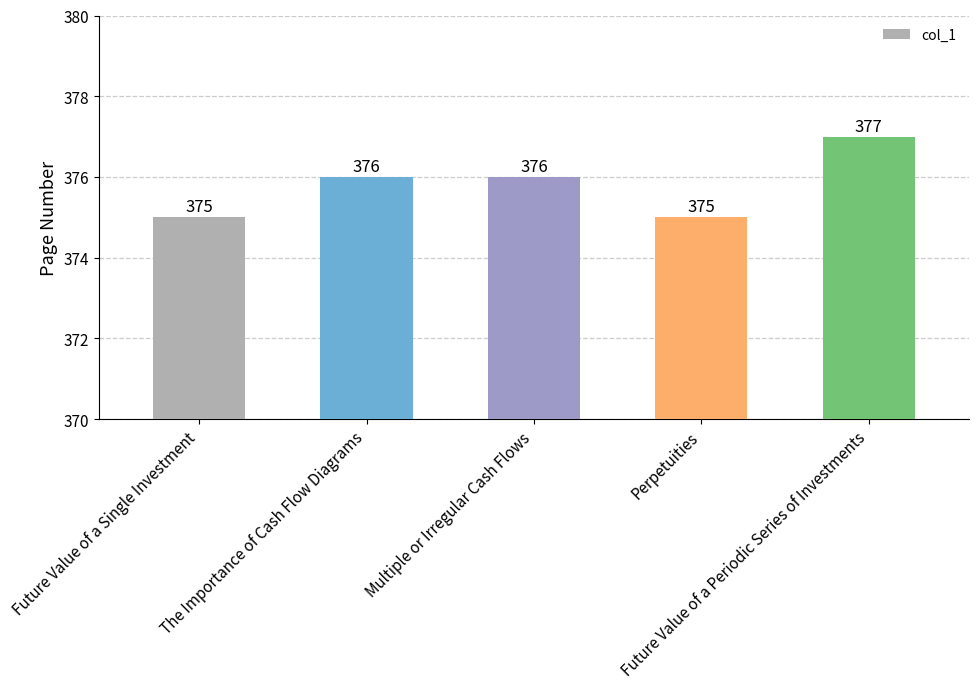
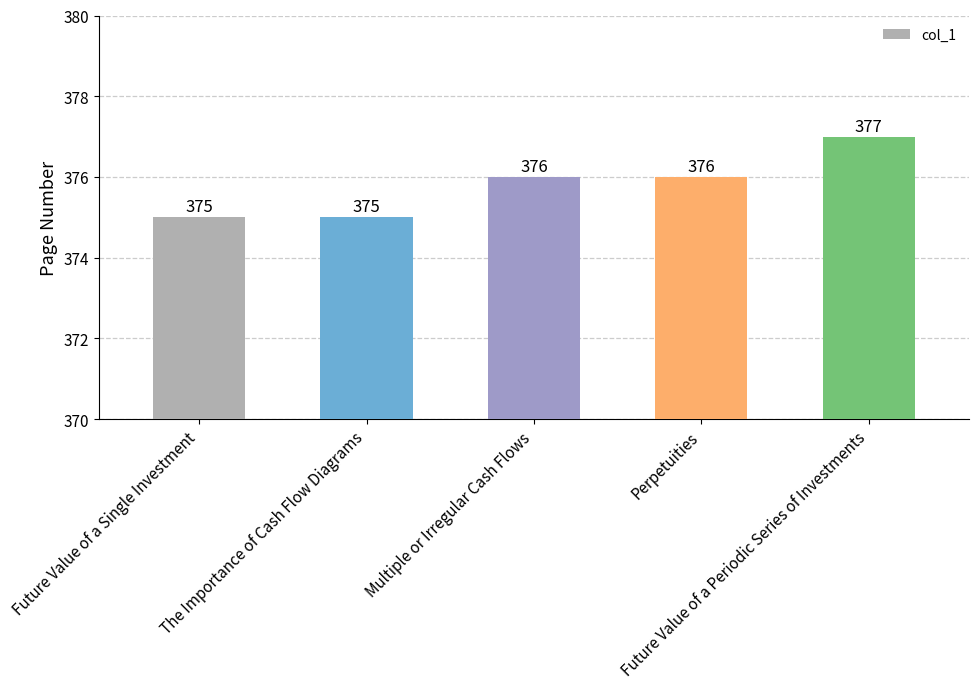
The Importance of Cash Flow Diagrams: 376 -> 375
Perpetuities: 375 -> 376
